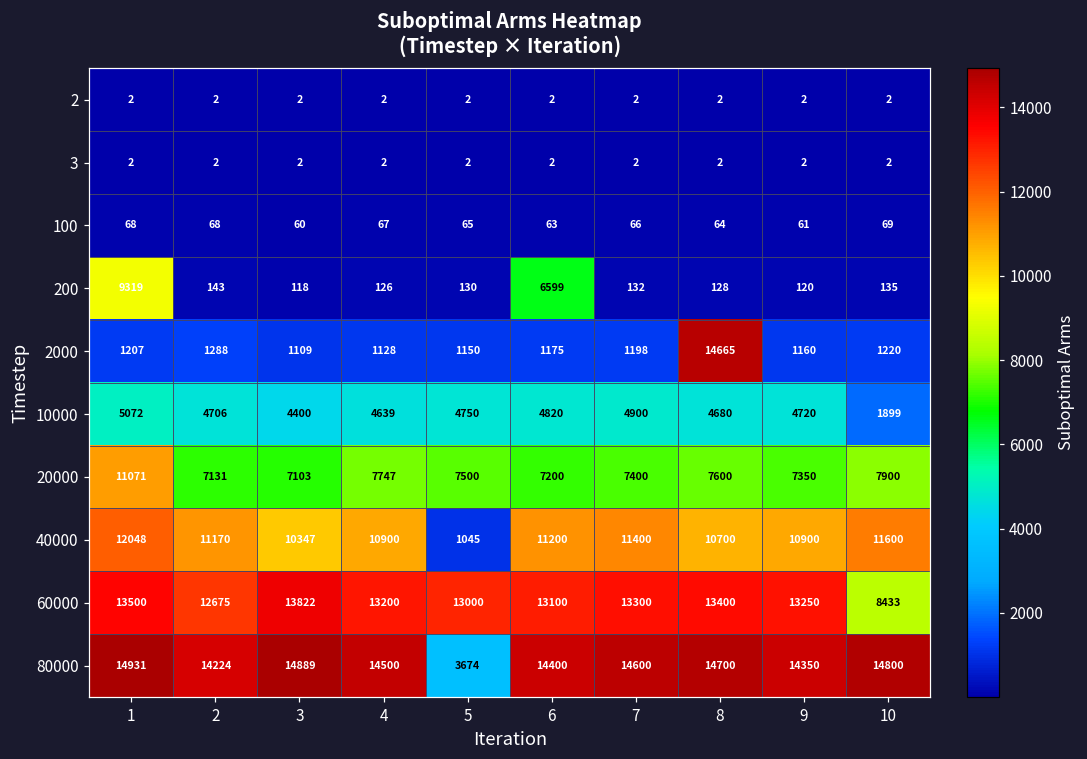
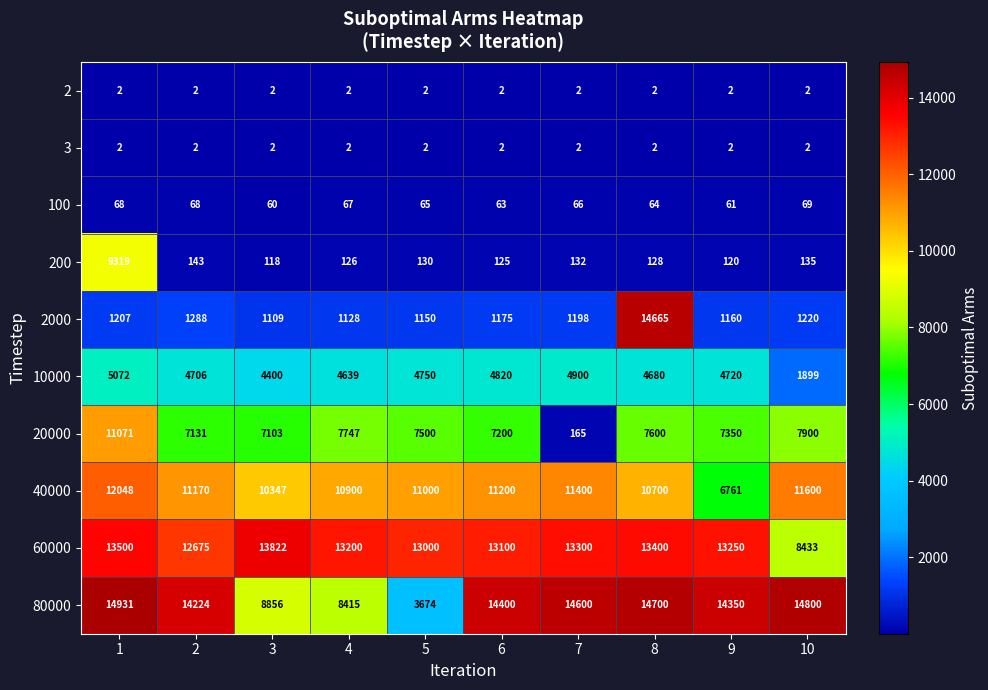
200, 6: 6599 -> 125
20000, 7: 7400 -> 165
40000, 5: 1045 -> 11000
40000, 9: 10900 -> 6761
80000, 3: 14889 -> 8856
80000, 4: 14500 -> 8415
